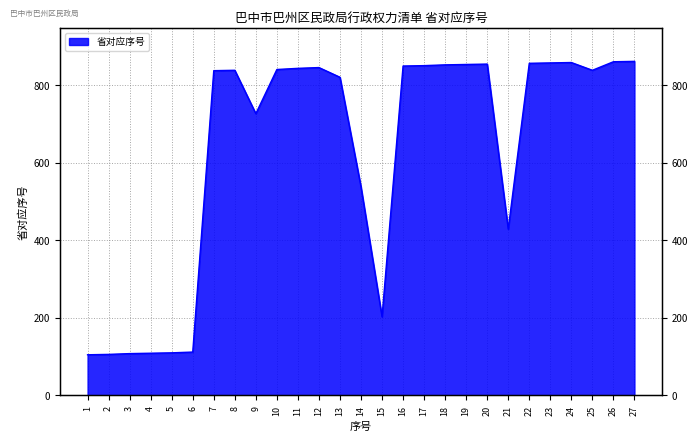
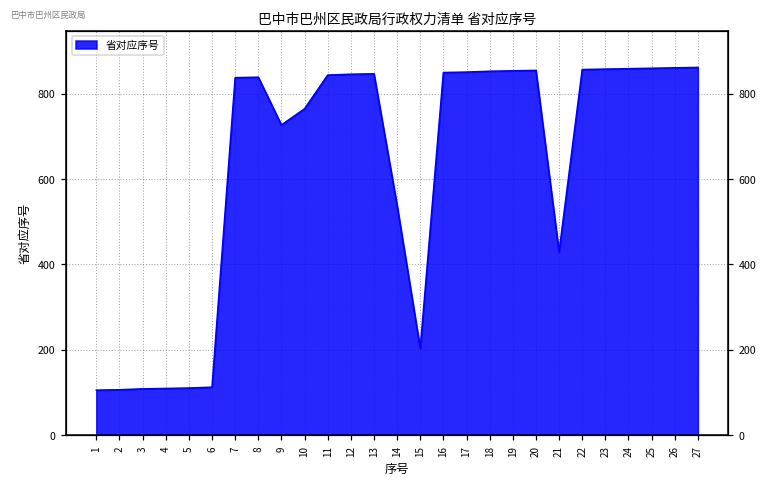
10: 840 -> 770
13: 820 -> 850
25: 840 -> 860
